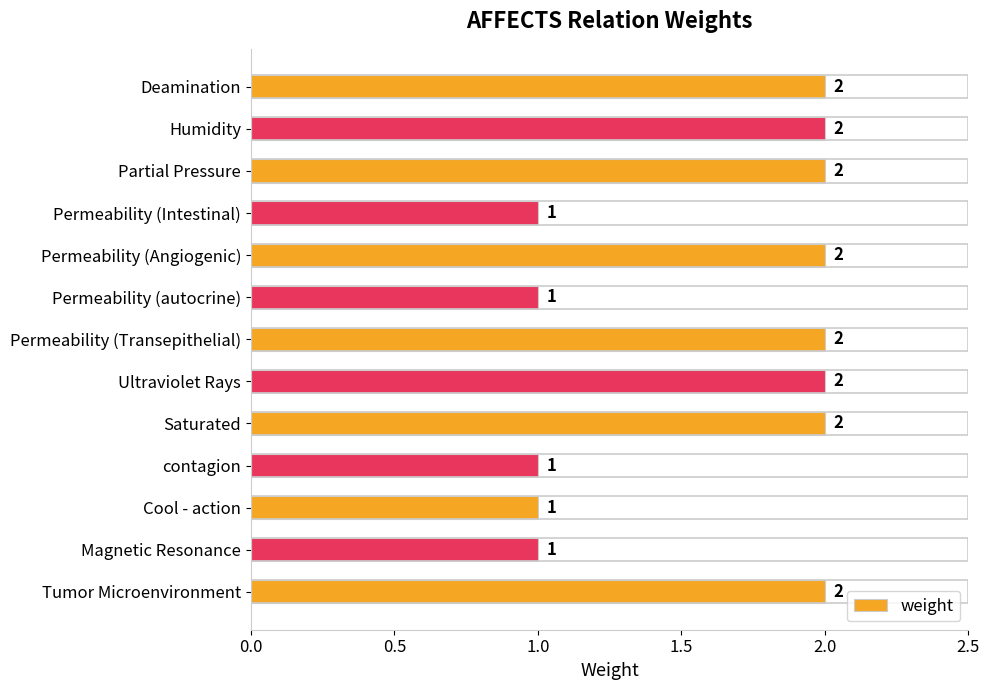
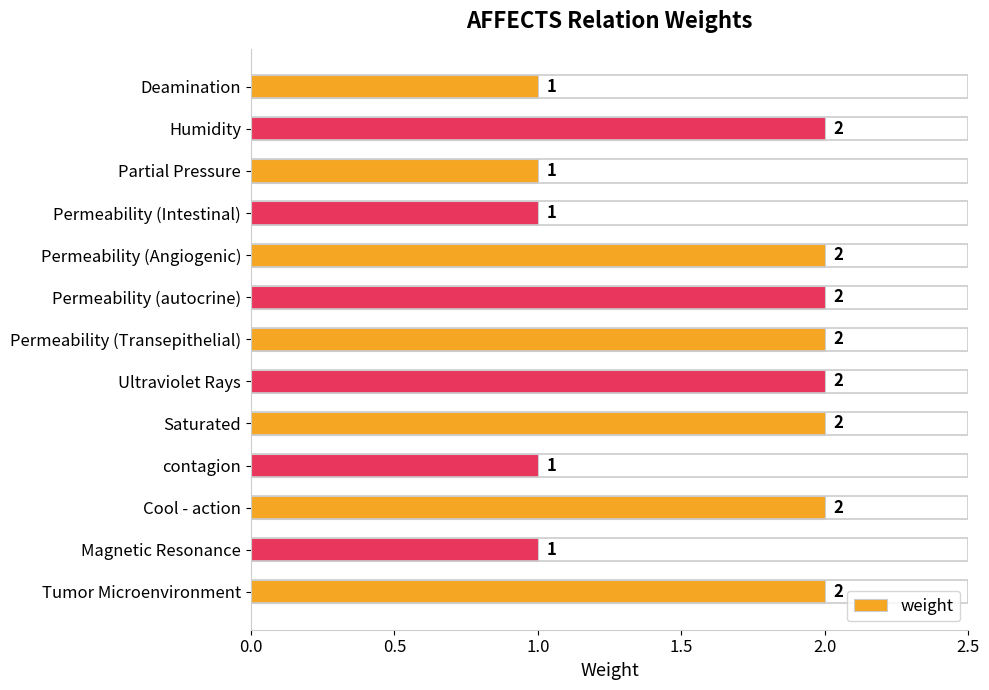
Deamination: 2 -> 1
Partial Pressure: 2 -> 1
Permeability (autocrine): 1 -> 2
Cool - action: 1 -> 2
